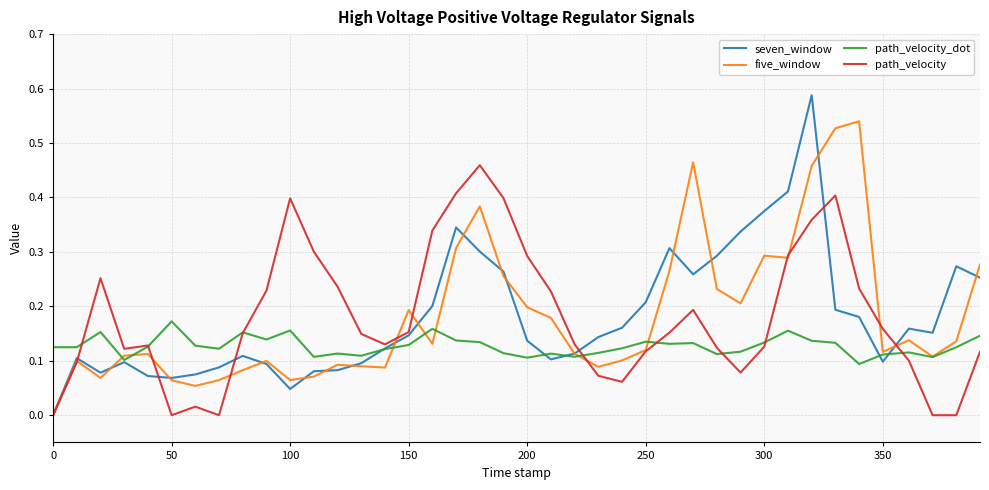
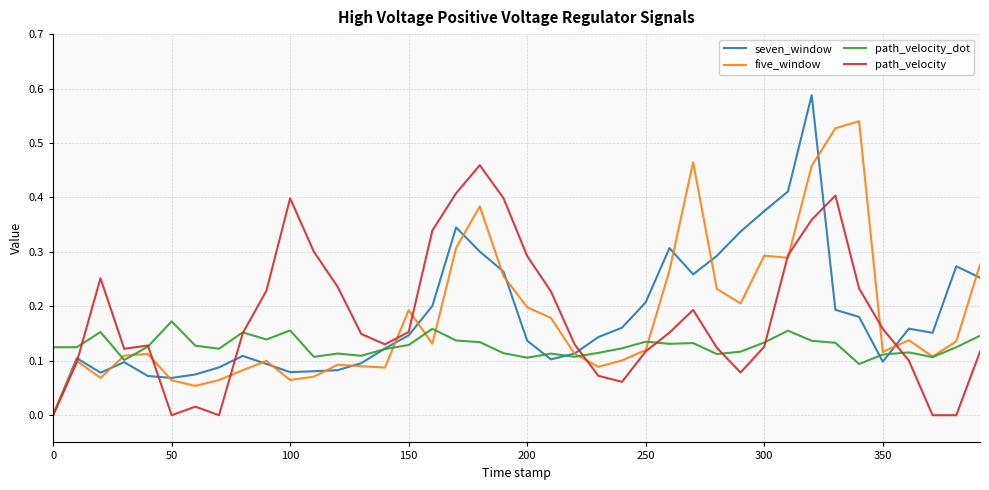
seven_window, 100: 0.05 -> 0.08
